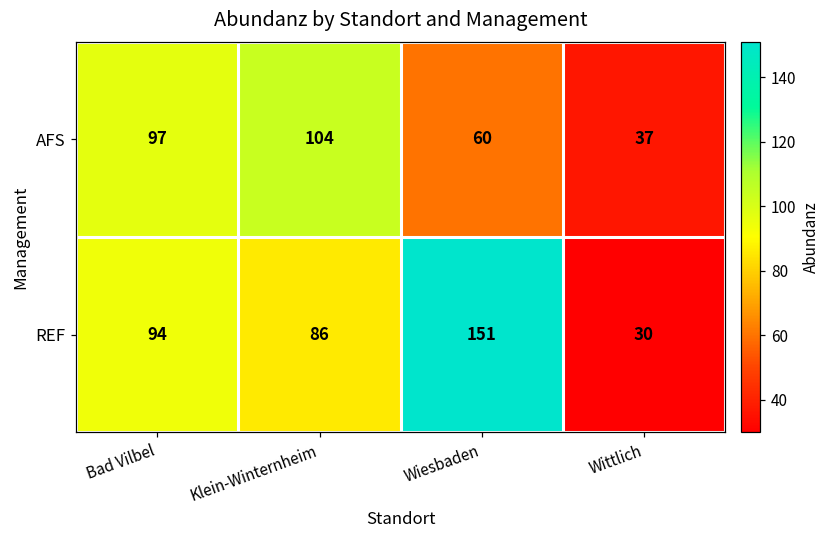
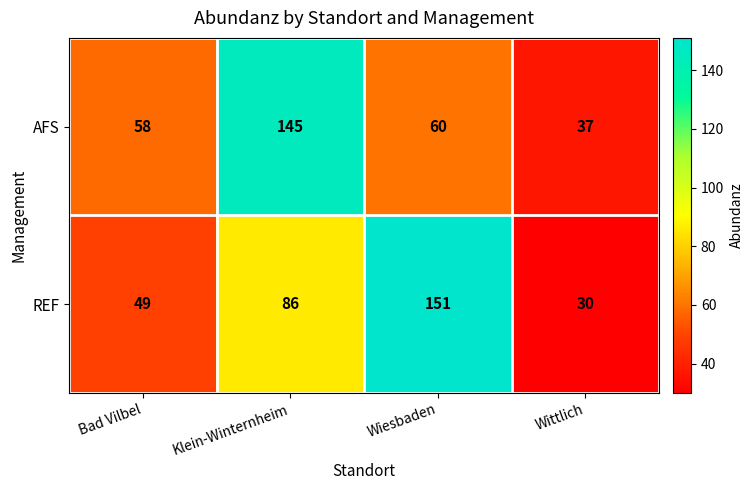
AFS, Bad Vilbel: 97 -> 58
AFS, Klein-Winternheim: 104 -> 145
REF, Bad Vilbel: 94 -> 49
